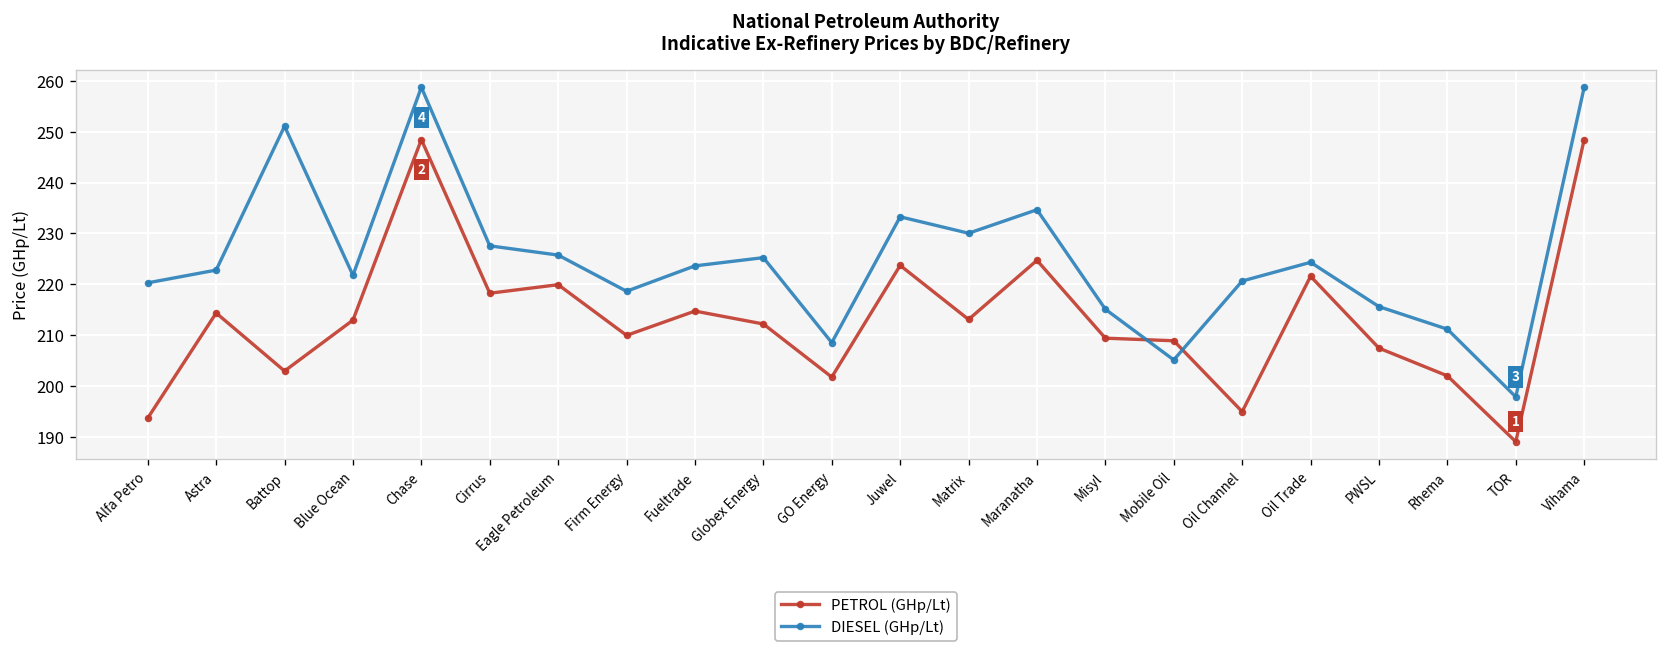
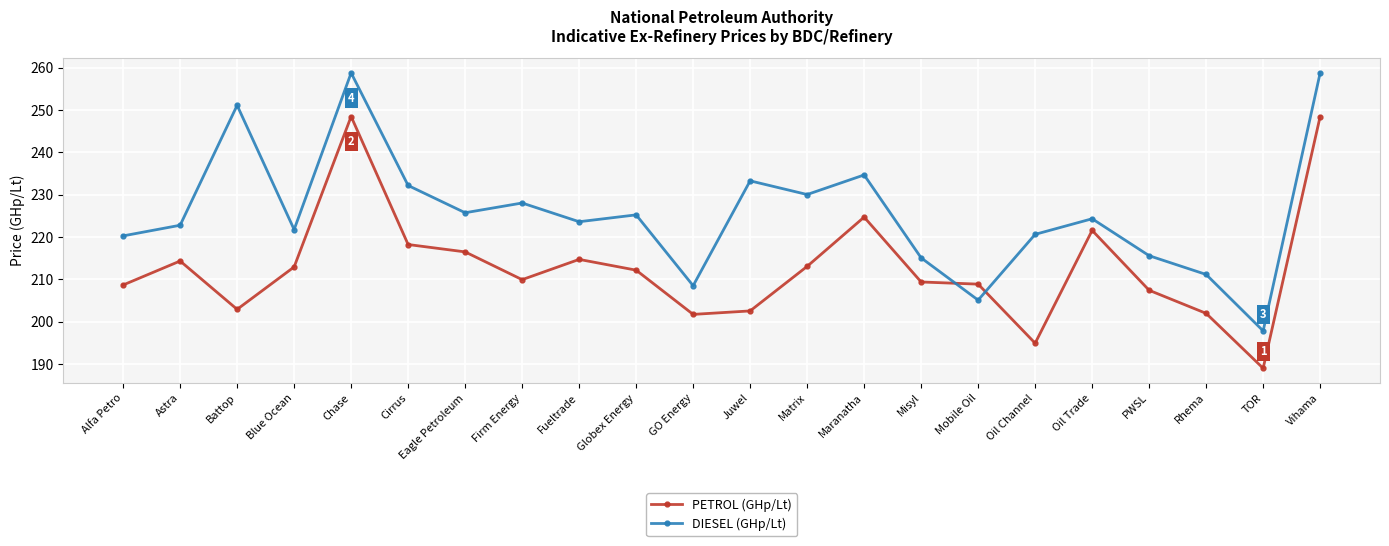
PETROL (GHp/Lt), Alfa Petro: 194 -> 209
DIESEL (GHp/Lt), Cirrus: 228 -> 232
PETROL (GHp/Lt), Eagle Petroleum: 220 -> 217
DIESEL (GHp/Lt), Firm Energy: 219 -> 228
PETROL (GHp/Lt), Juwel: 224 -> 203
